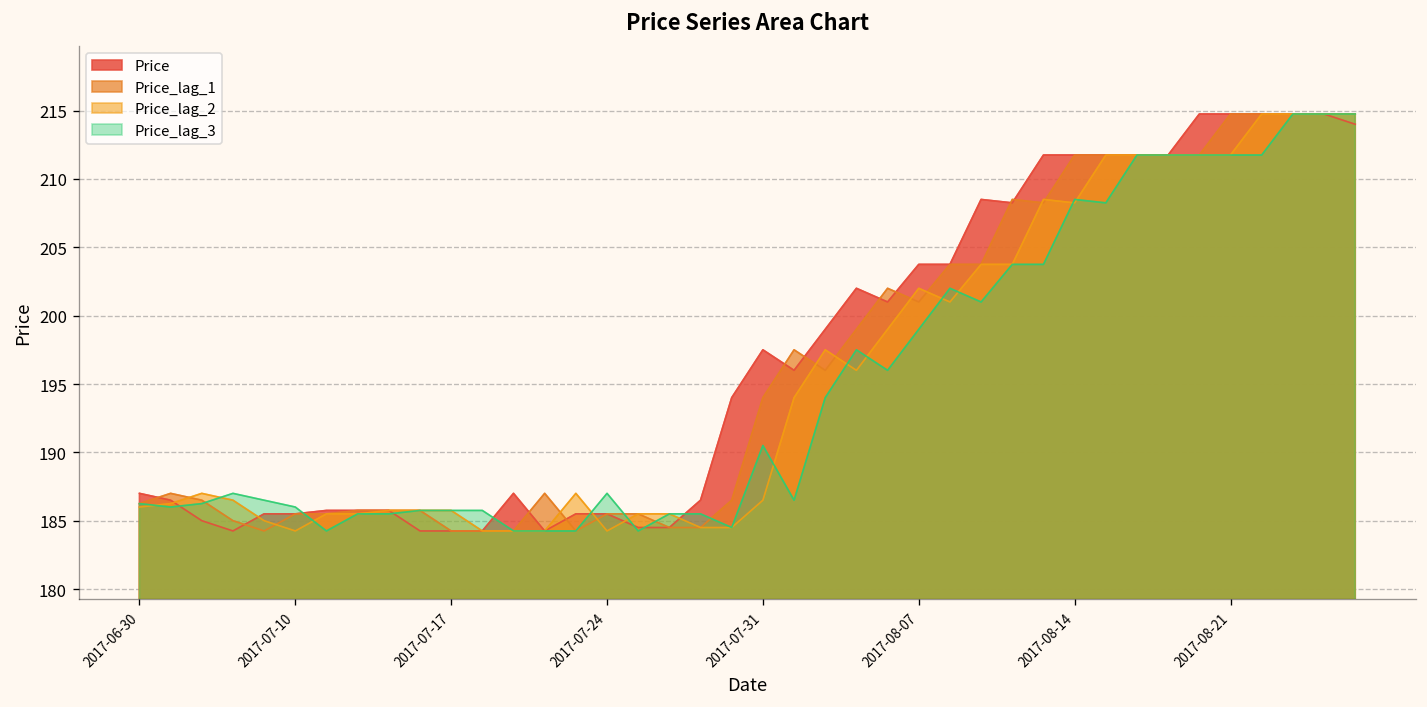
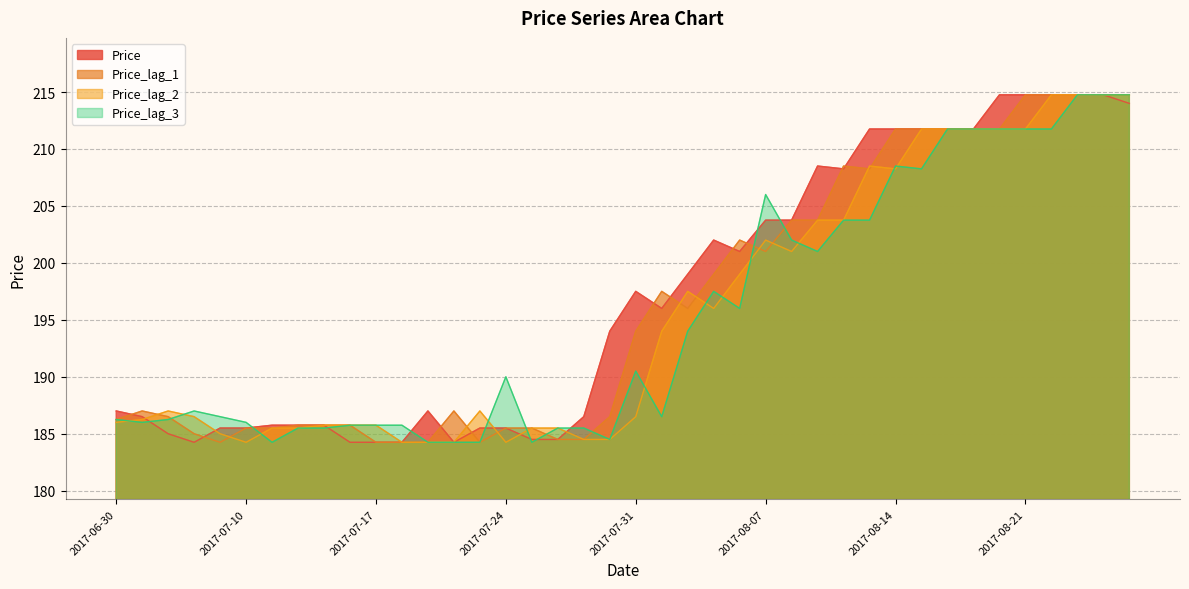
Price_lag_3, 2017-07-24: 187 -> 190
Price_lag_3, 2017-08-07: 199 -> 206
